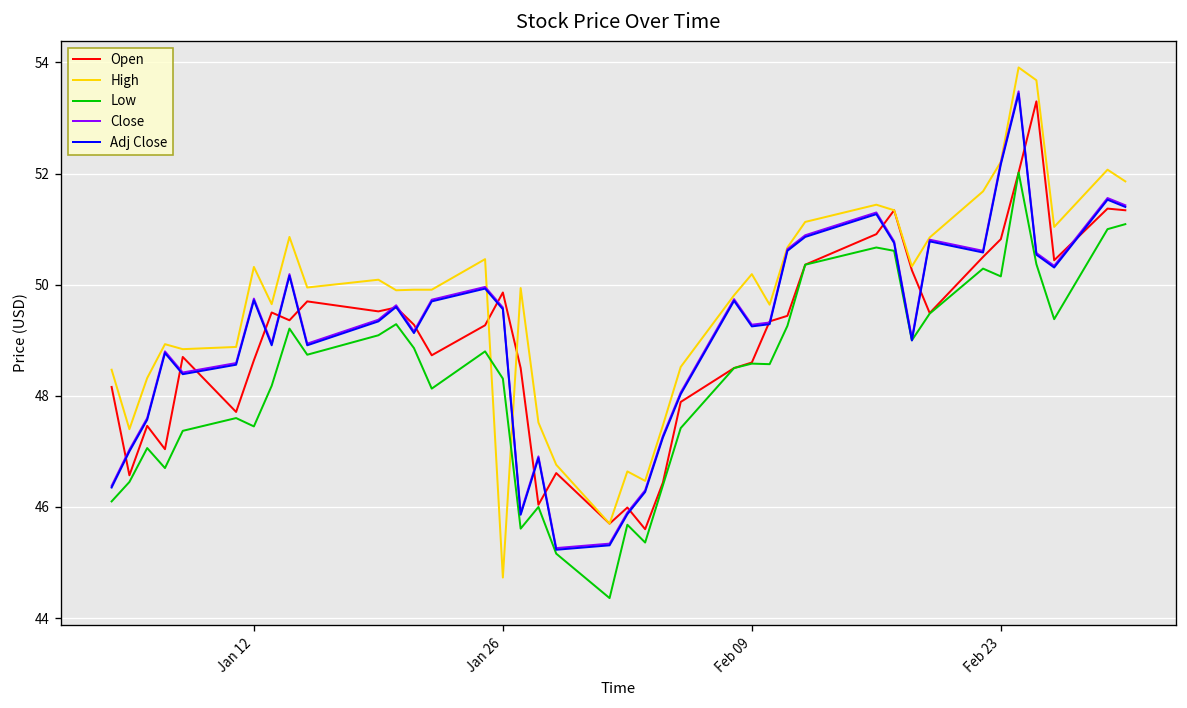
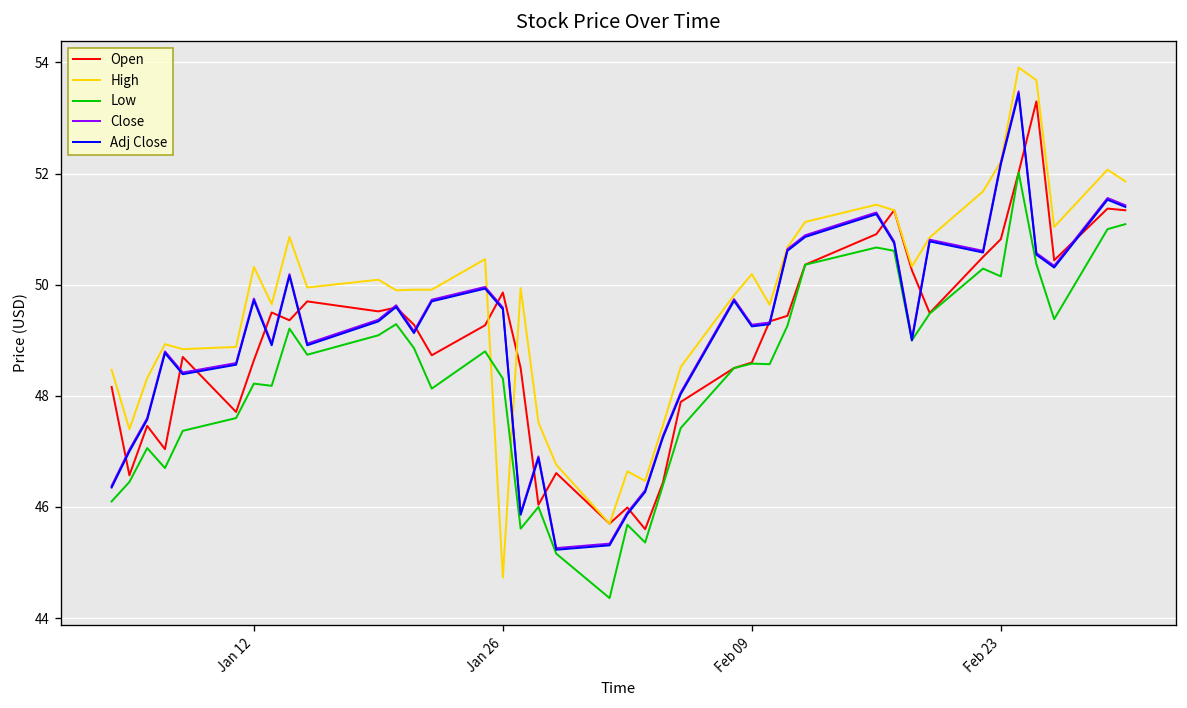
Low, Jan 12: 47.5 -> 48.2
